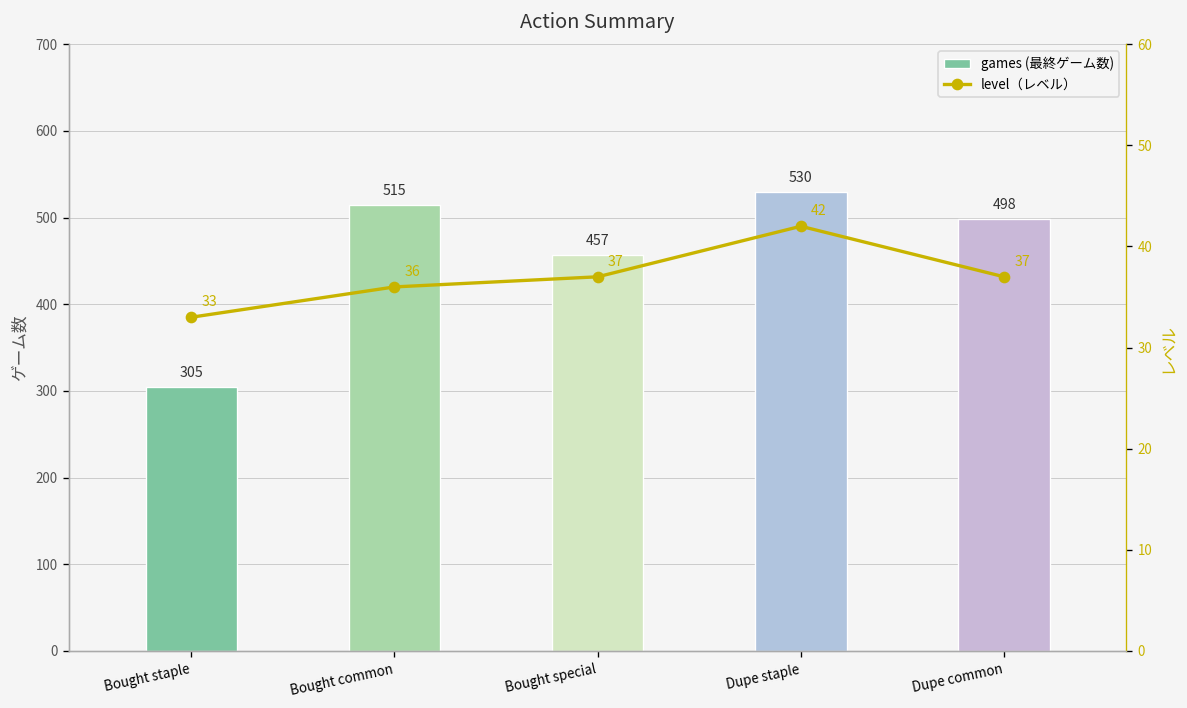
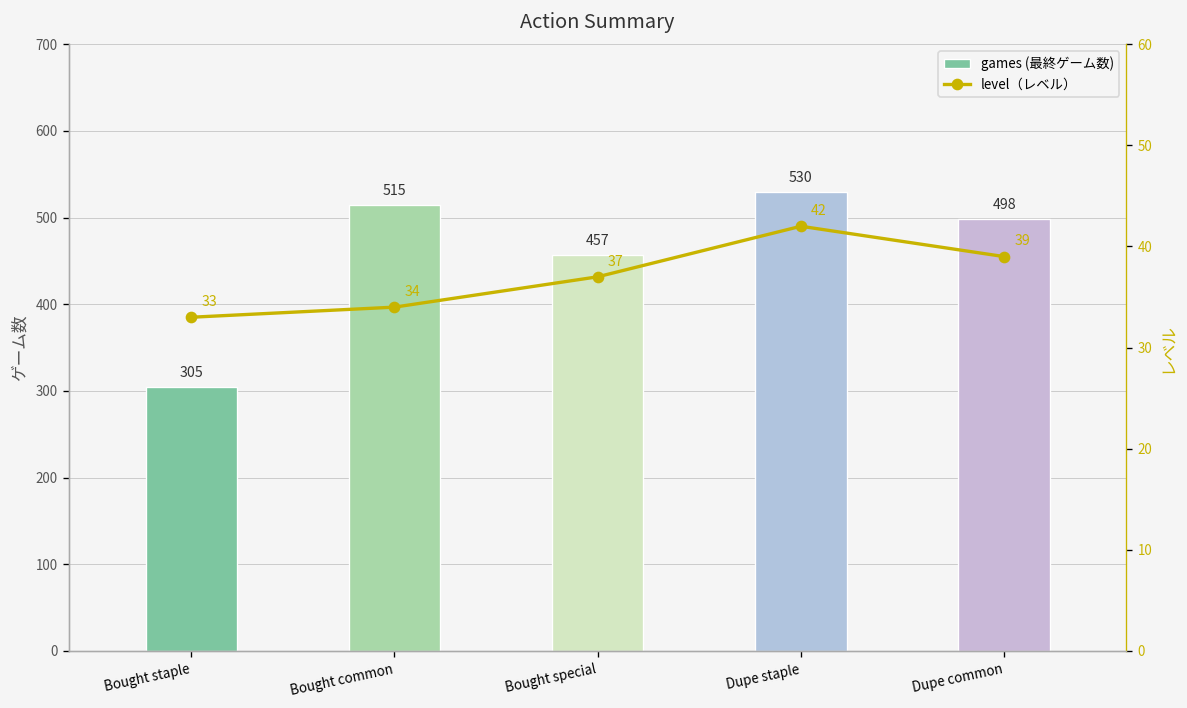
level（レベル）, Bought common: 36 -> 34
level（レベル）, Dupe common: 37 -> 39
